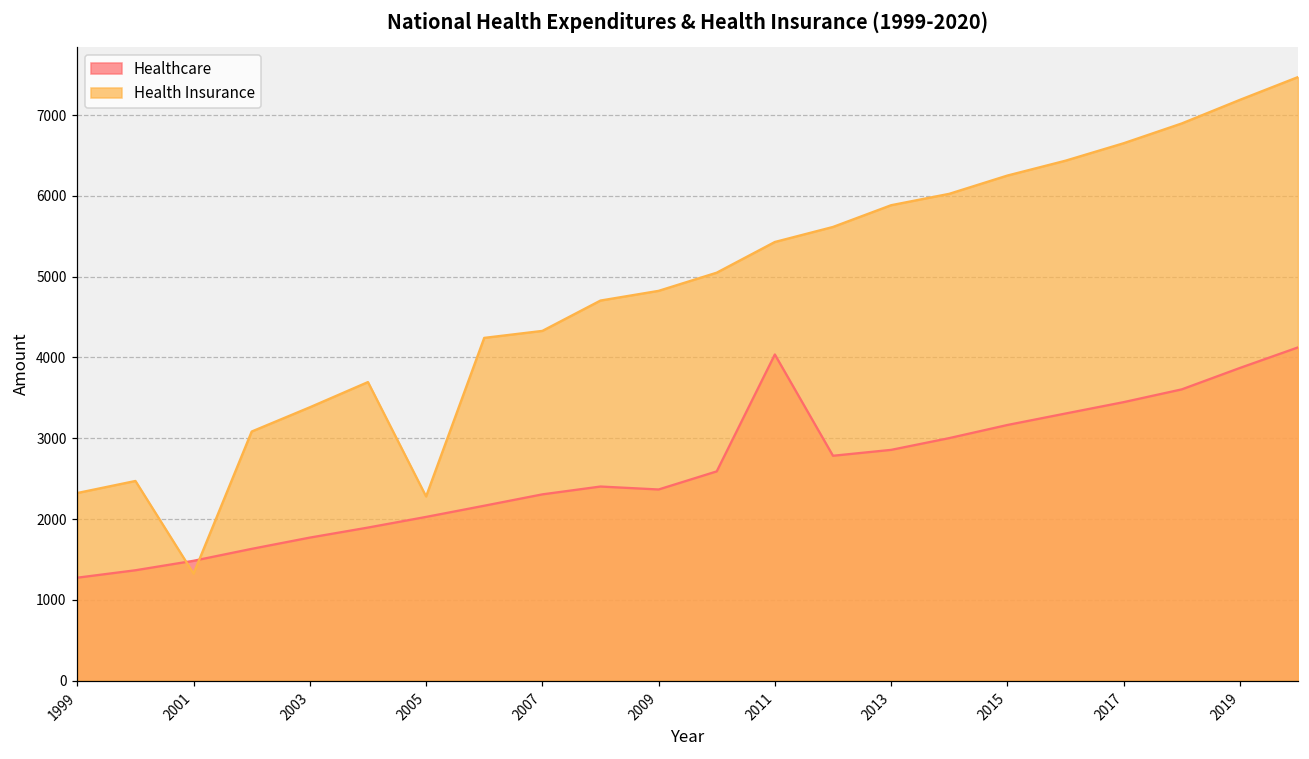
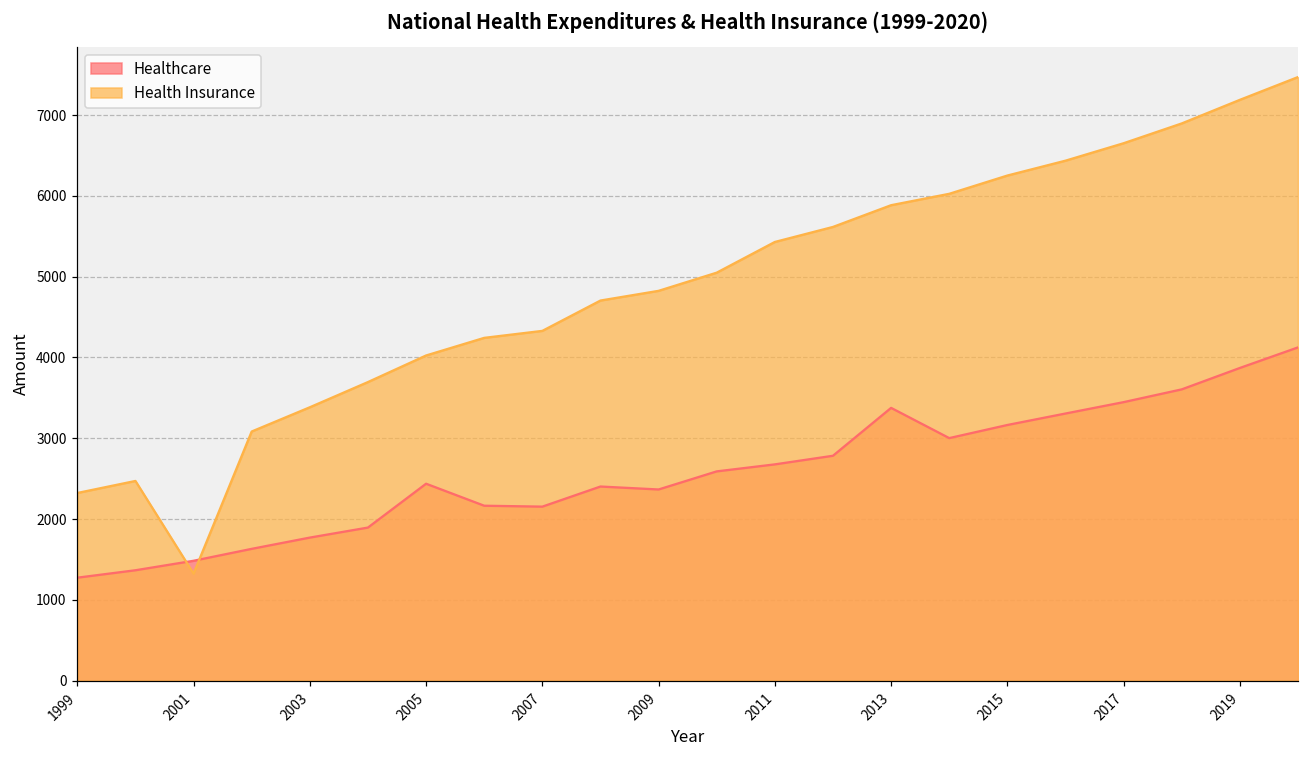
Healthcare, 2005: 2000 -> 2400
Health Insurance, 2005: 2300 -> 4000
Healthcare, 2007: 2300 -> 2200
Healthcare, 2011: 4000 -> 2700
Healthcare, 2013: 2900 -> 3400
